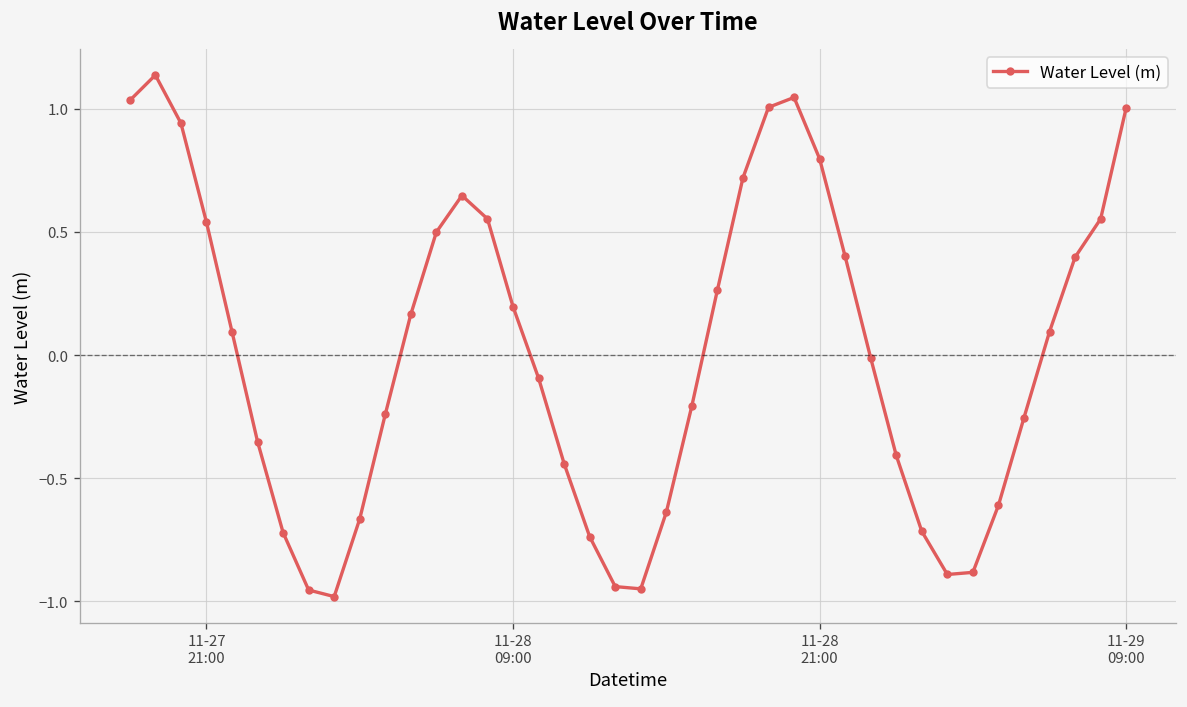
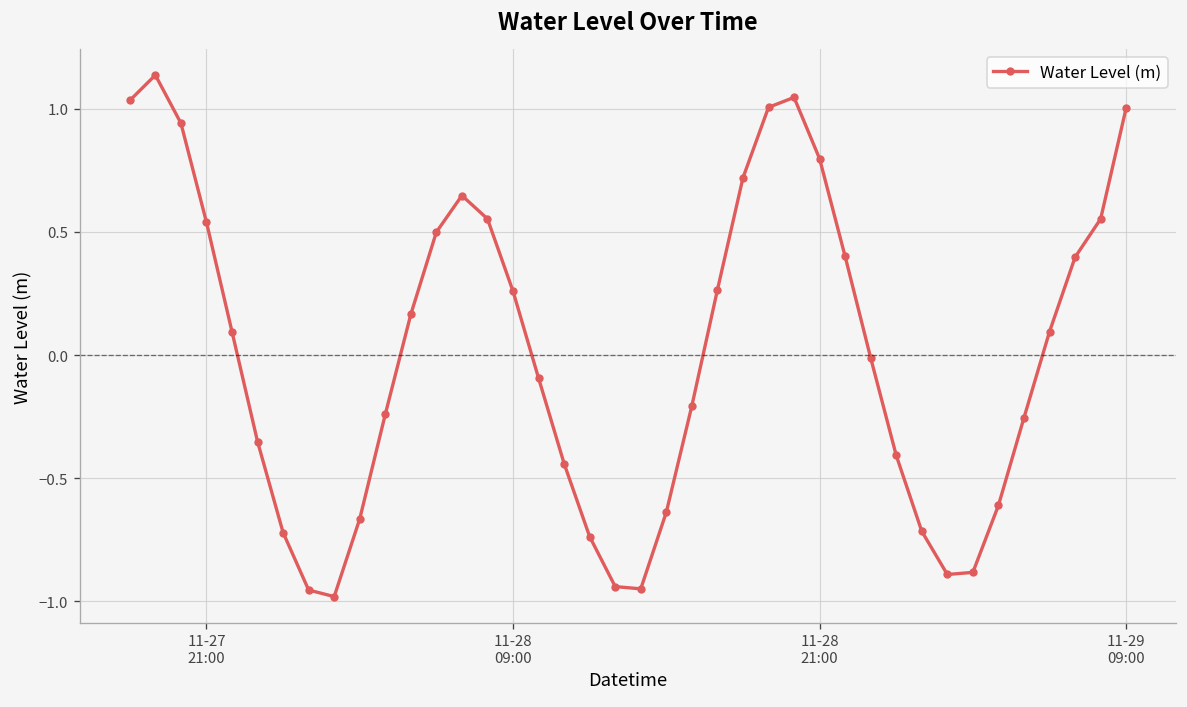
11-28 09:00: 0.20 -> 0.26
